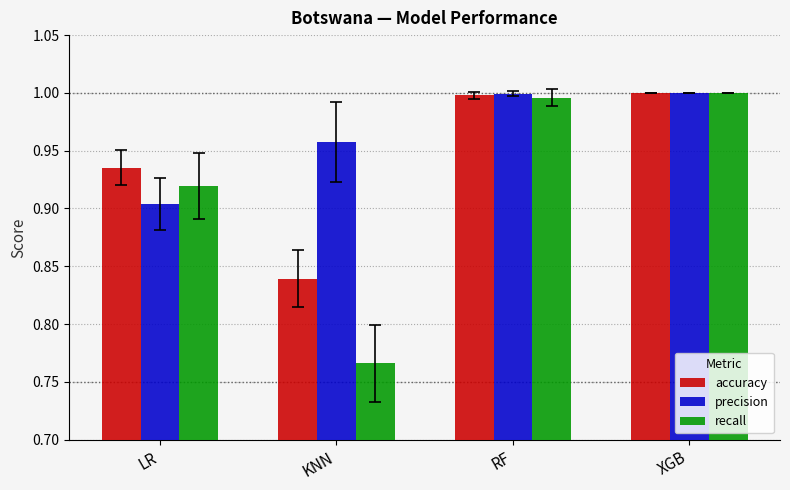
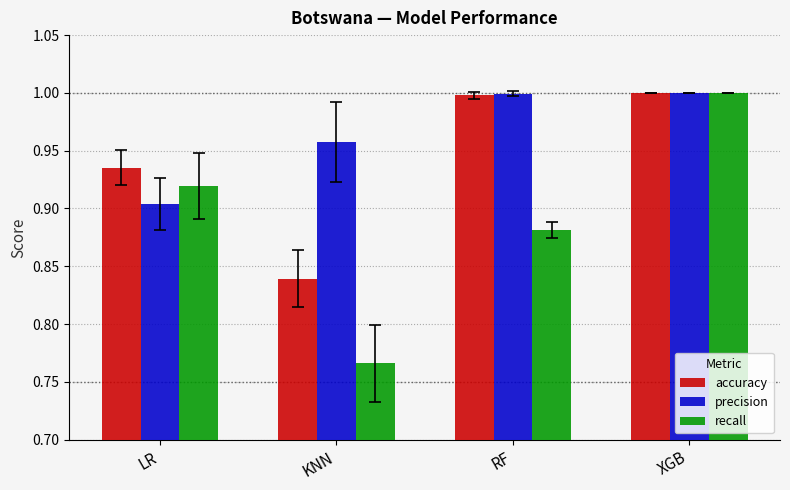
recall, RF: 0.996 -> 0.881
